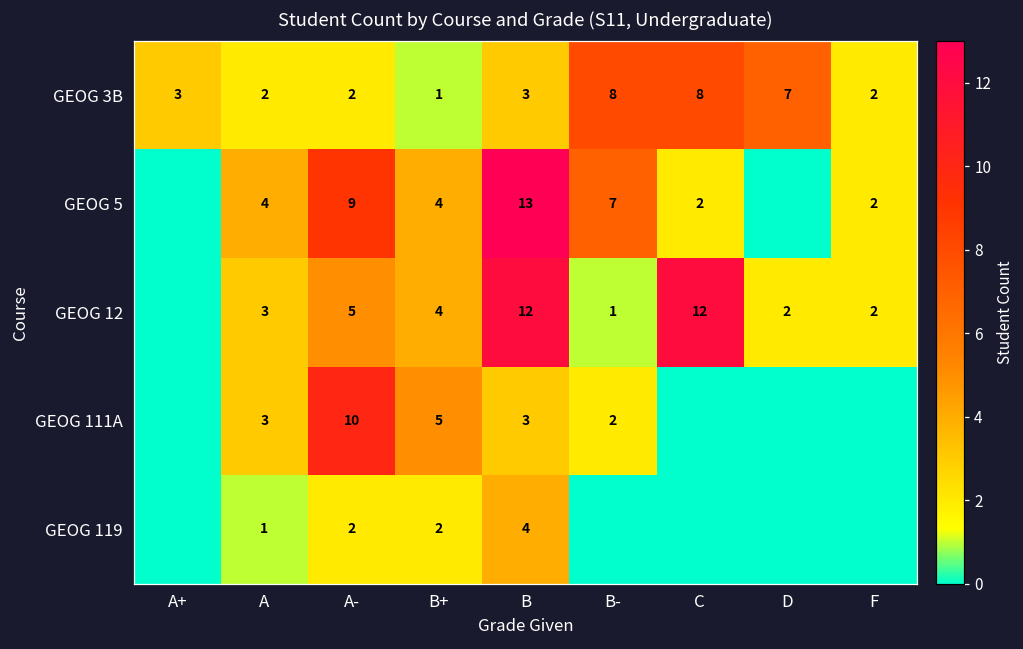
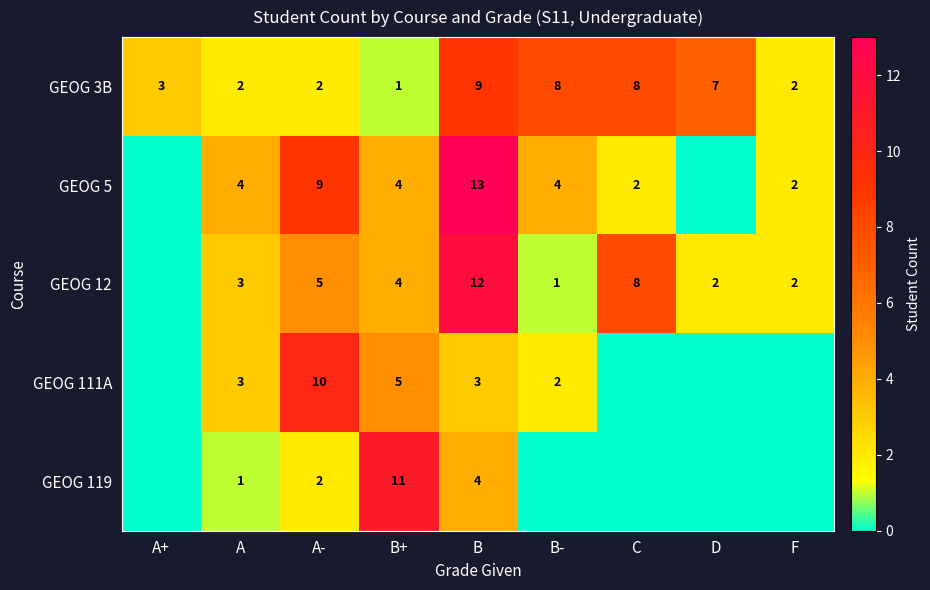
GEOG 3B, B: 3 -> 9
GEOG 5, B-: 7 -> 4
GEOG 12, C: 12 -> 8
GEOG 119, B+: 2 -> 11
